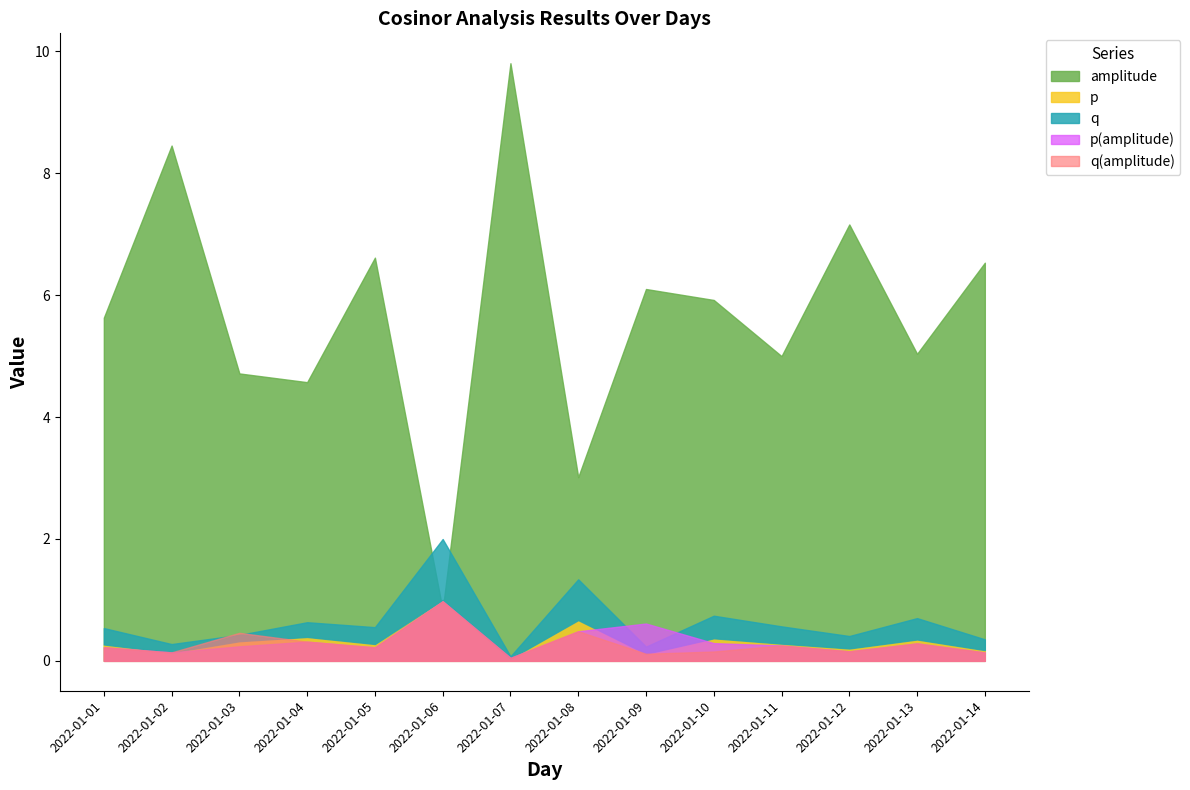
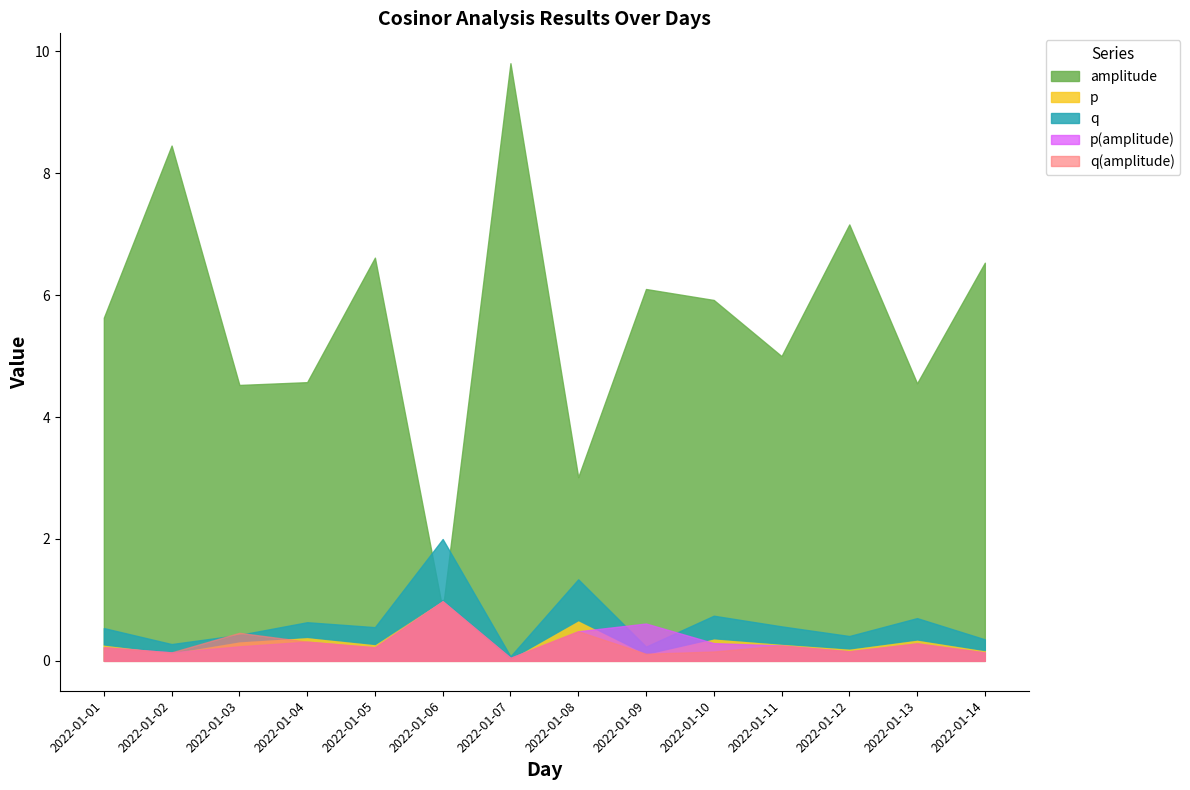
amplitude, 2022-01-03: 4.7 -> 4.5
amplitude, 2022-01-13: 5.0 -> 4.6
